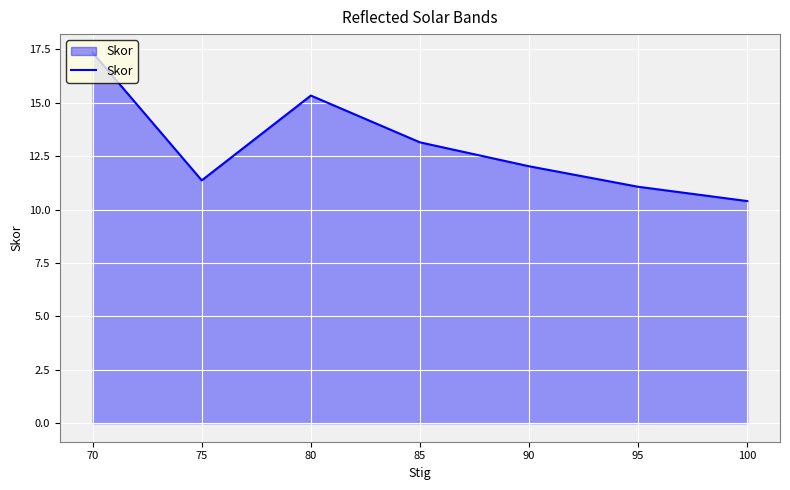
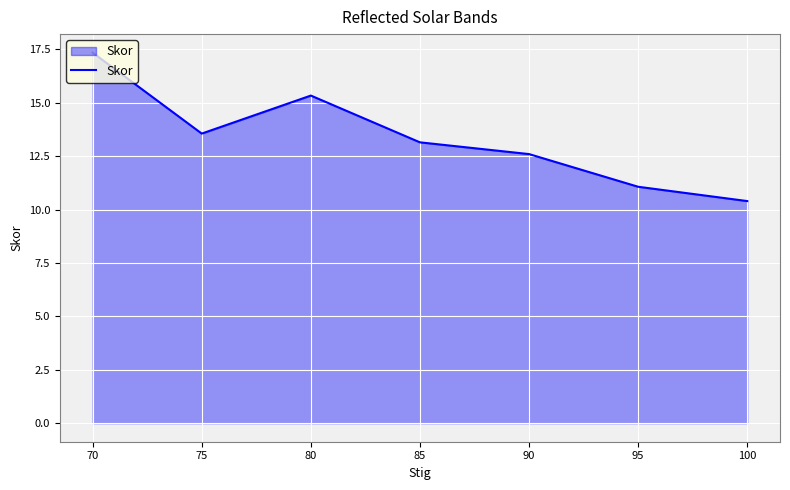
75: 11.4 -> 13.6
90: 12.0 -> 12.6
